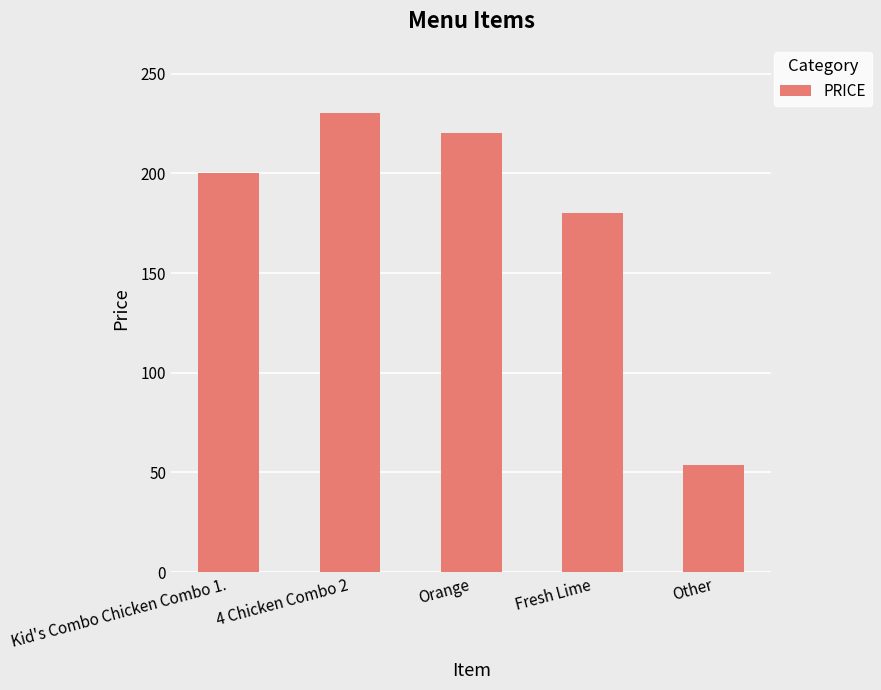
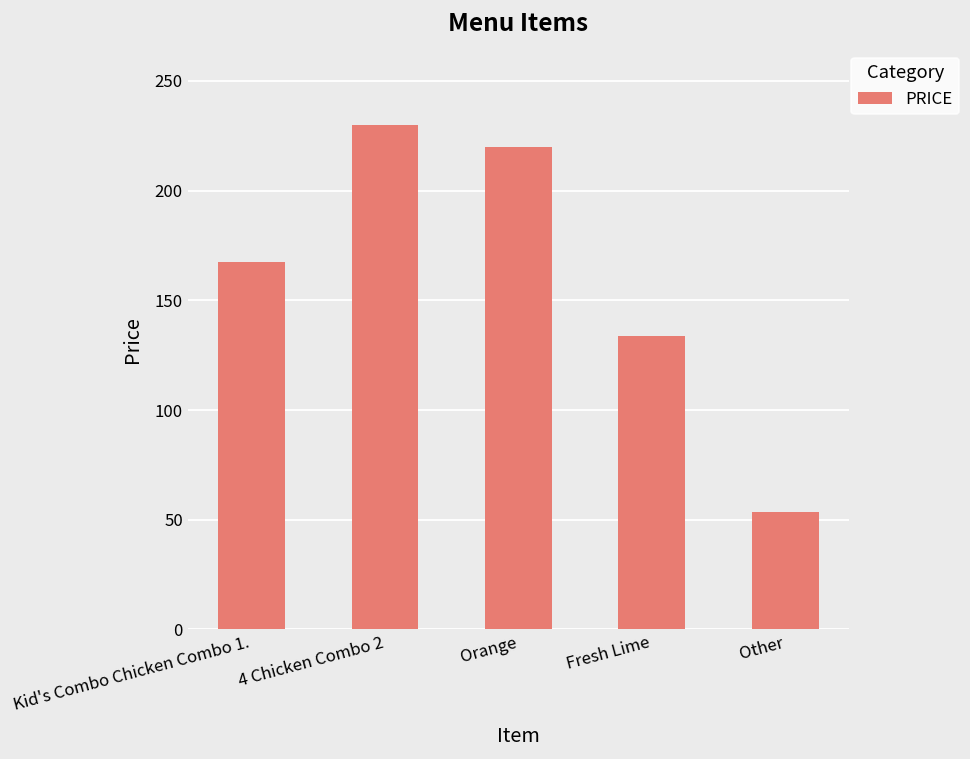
Kid's Combo Chicken Combo 1.: 200 -> 168
Fresh Lime: 180 -> 134
